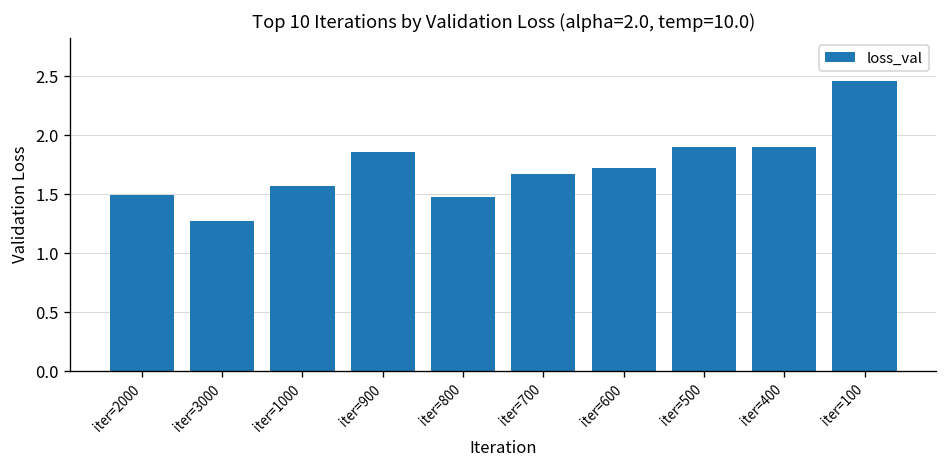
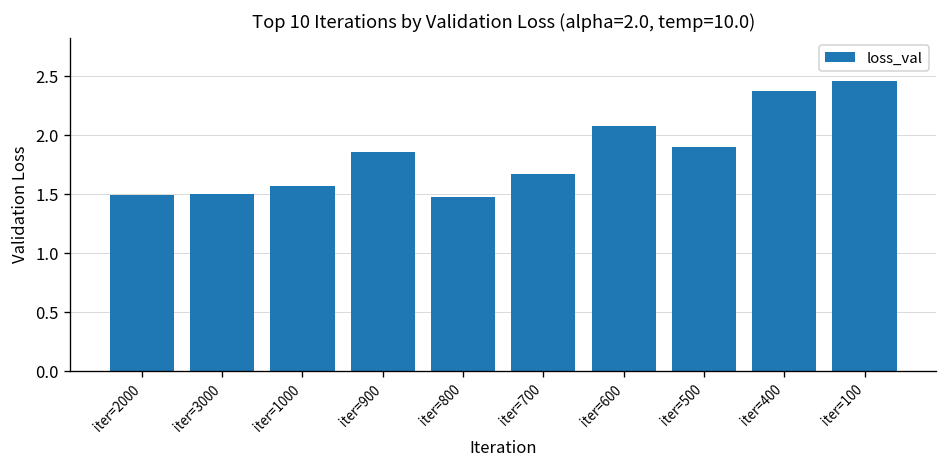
iter=3000: 1.3 -> 1.5
iter=600: 1.7 -> 2.1
iter=400: 1.9 -> 2.4
